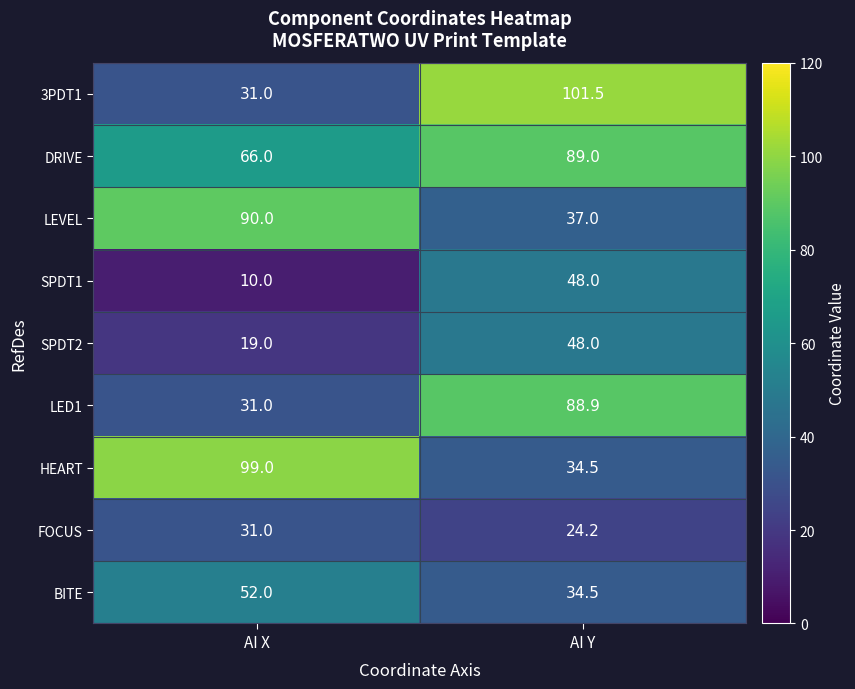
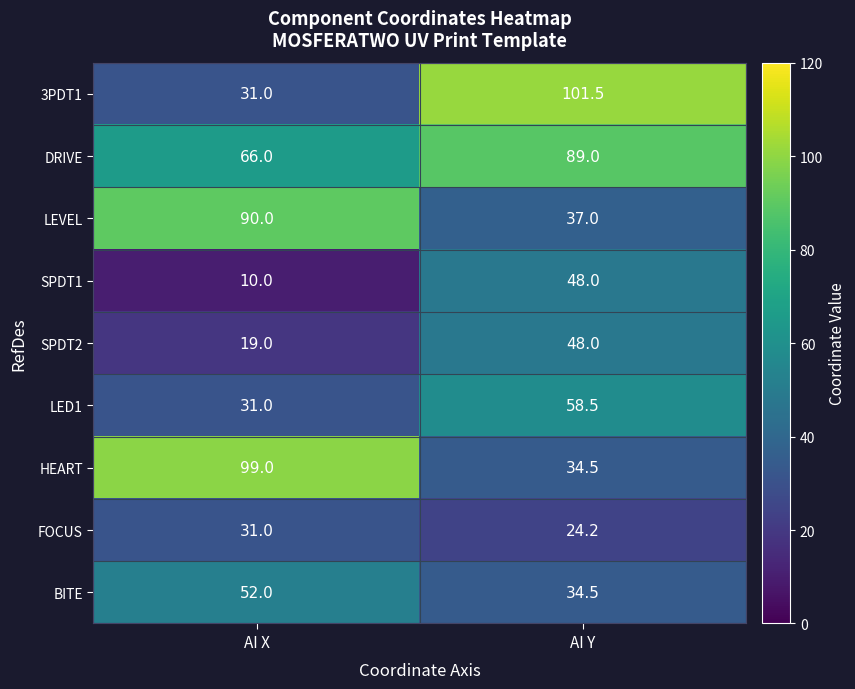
LED1, AI Y: 88.9 -> 58.5
